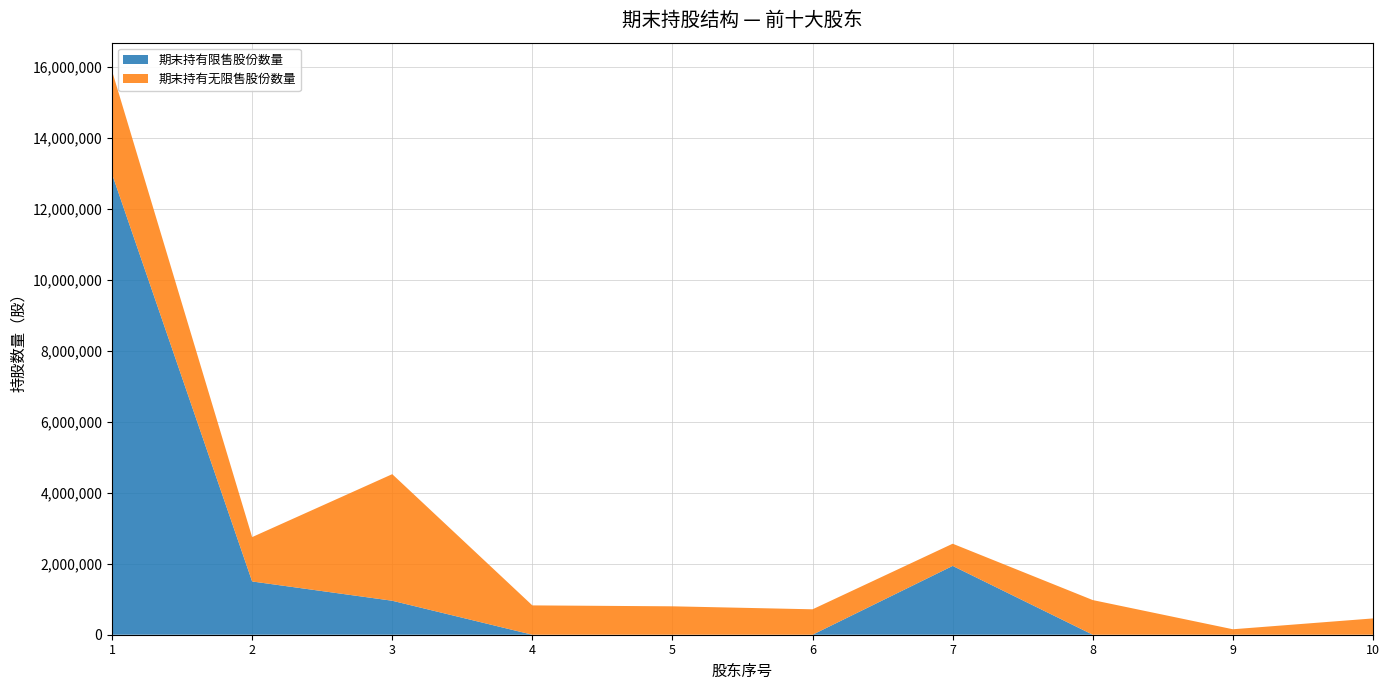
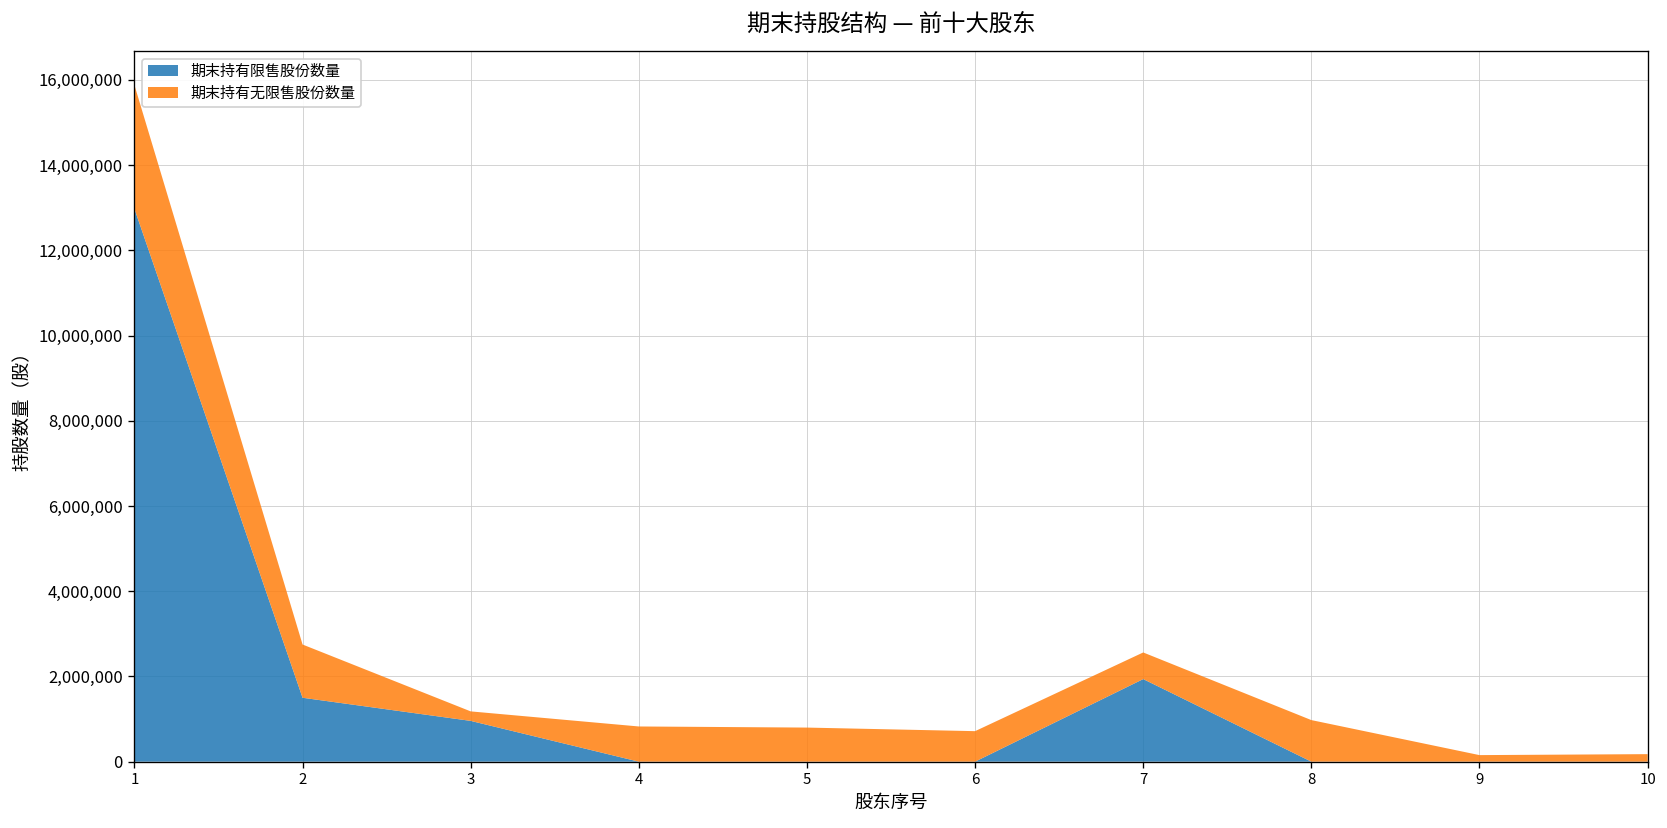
期末持有无限售股份数量, 3: 3,600,000 -> 200,000
期末持有无限售股份数量, 10: 500,000 -> 200,000
